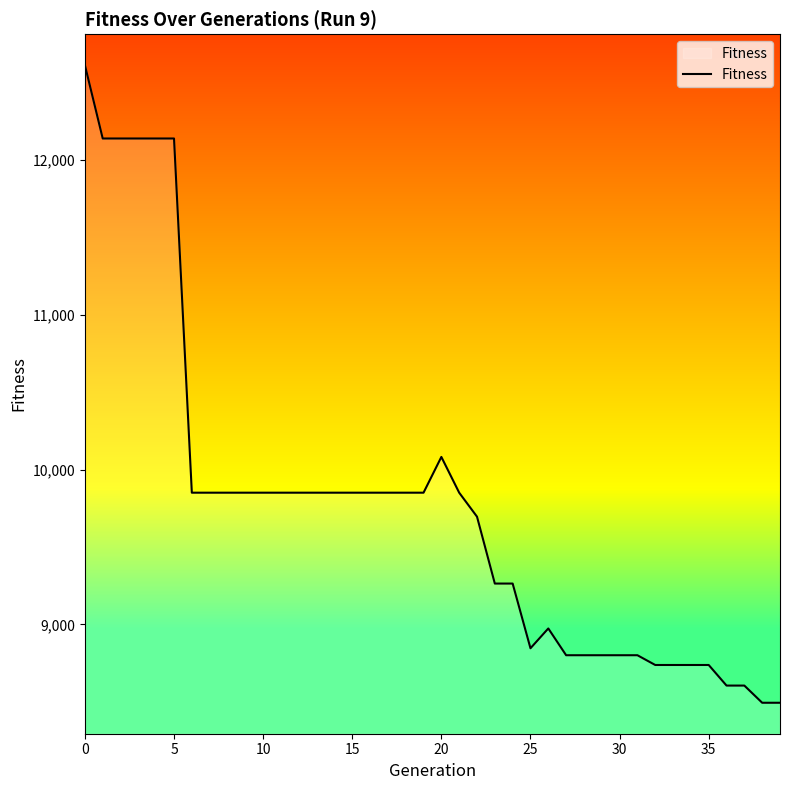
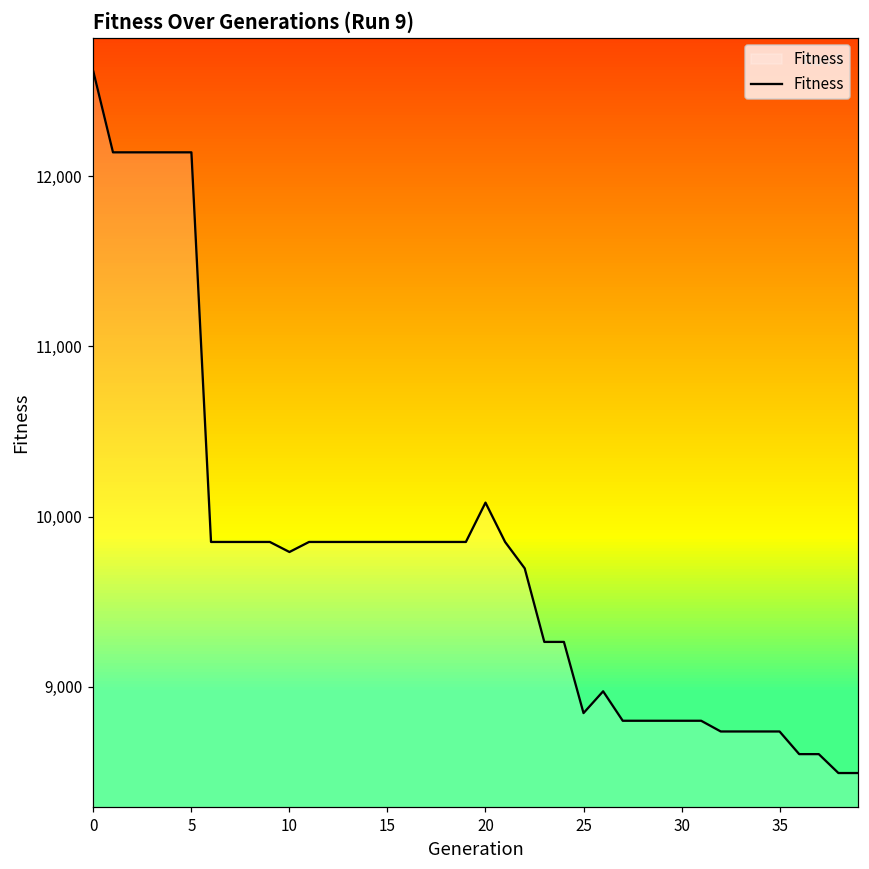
10: 9,850 -> 9,790
